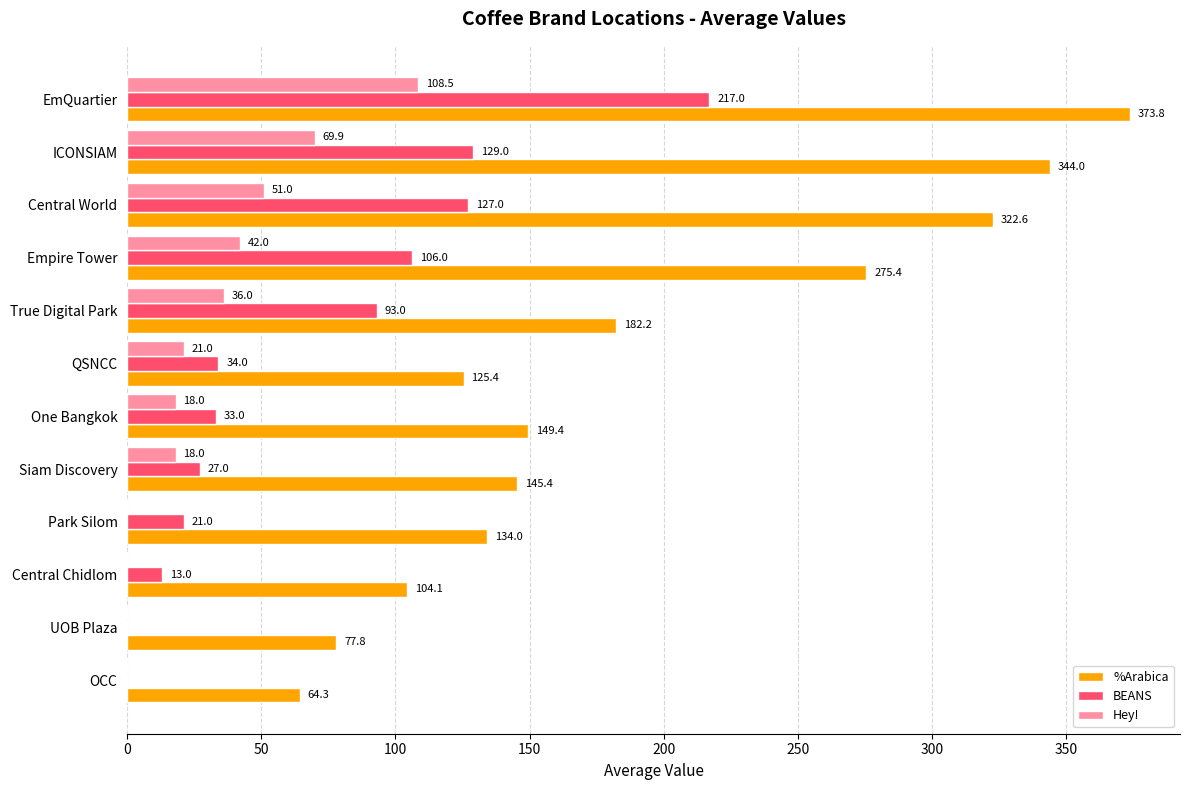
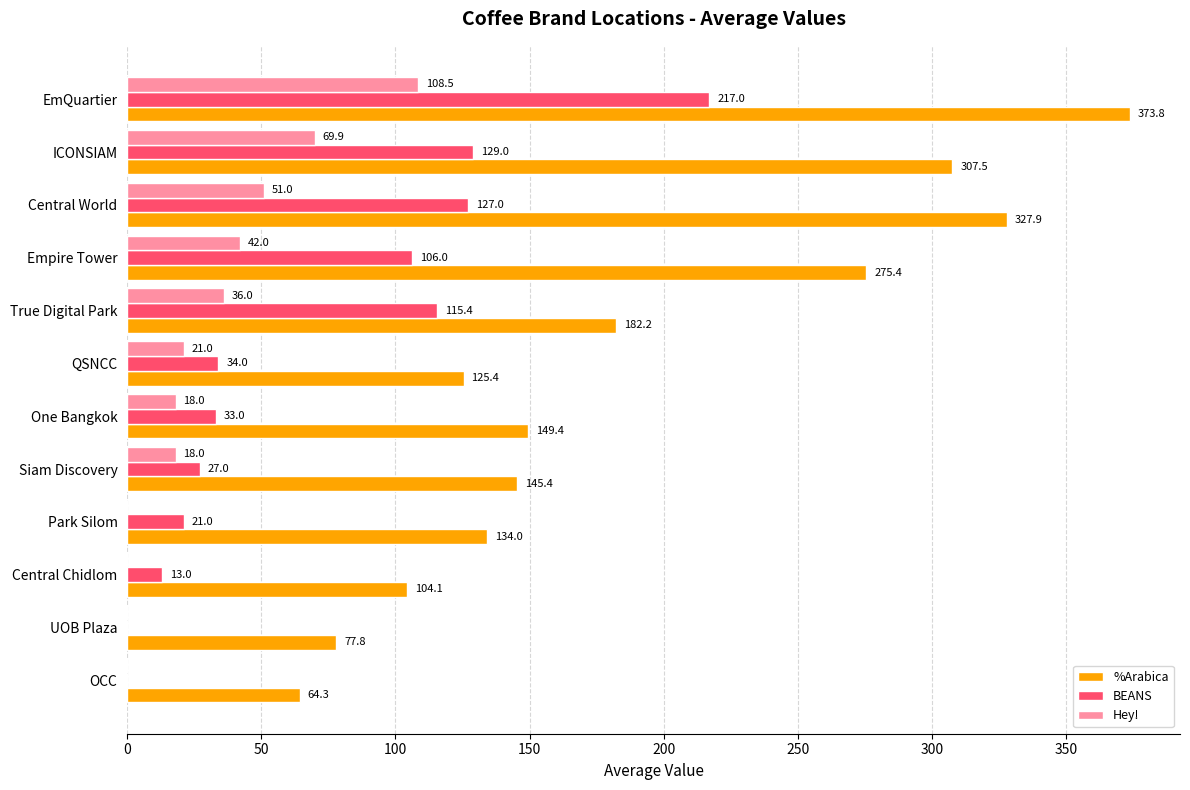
%Arabica, ICONSIAM: 344.0 -> 307.5
%Arabica, Central World: 322.6 -> 327.9
BEANS, True Digital Park: 93.0 -> 115.4
